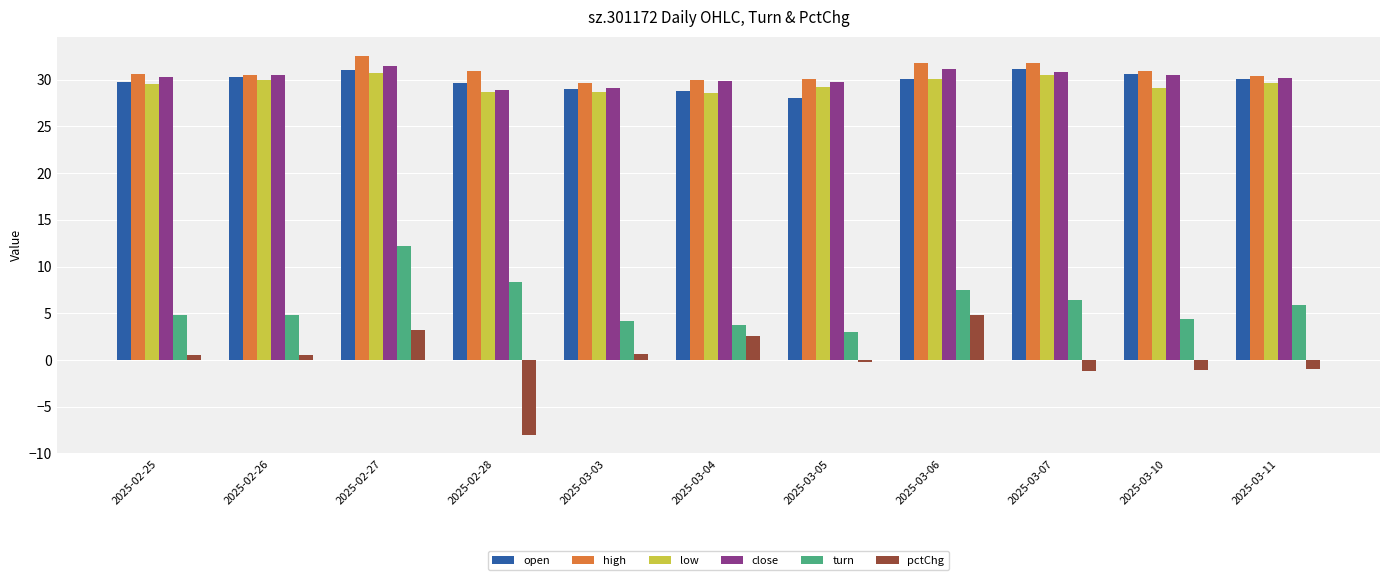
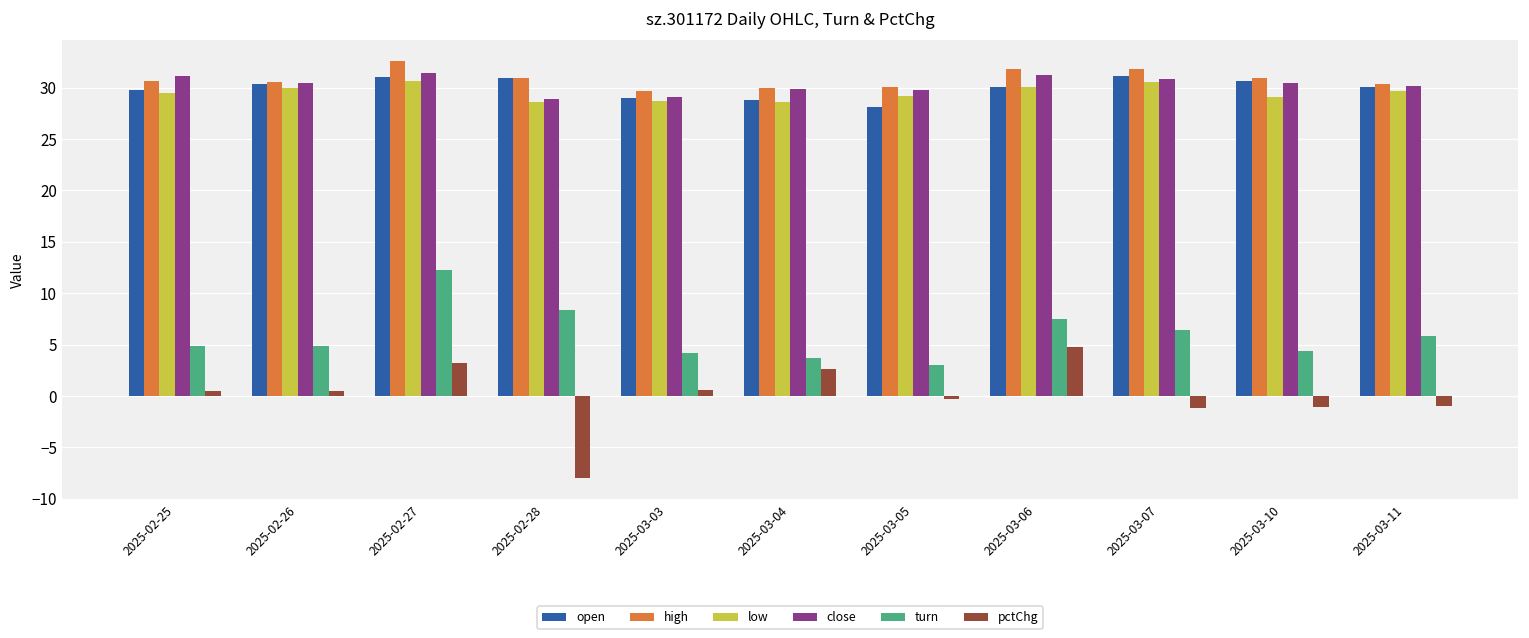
close, 2025-02-25: 30 -> 31
open, 2025-02-28: 30 -> 31
